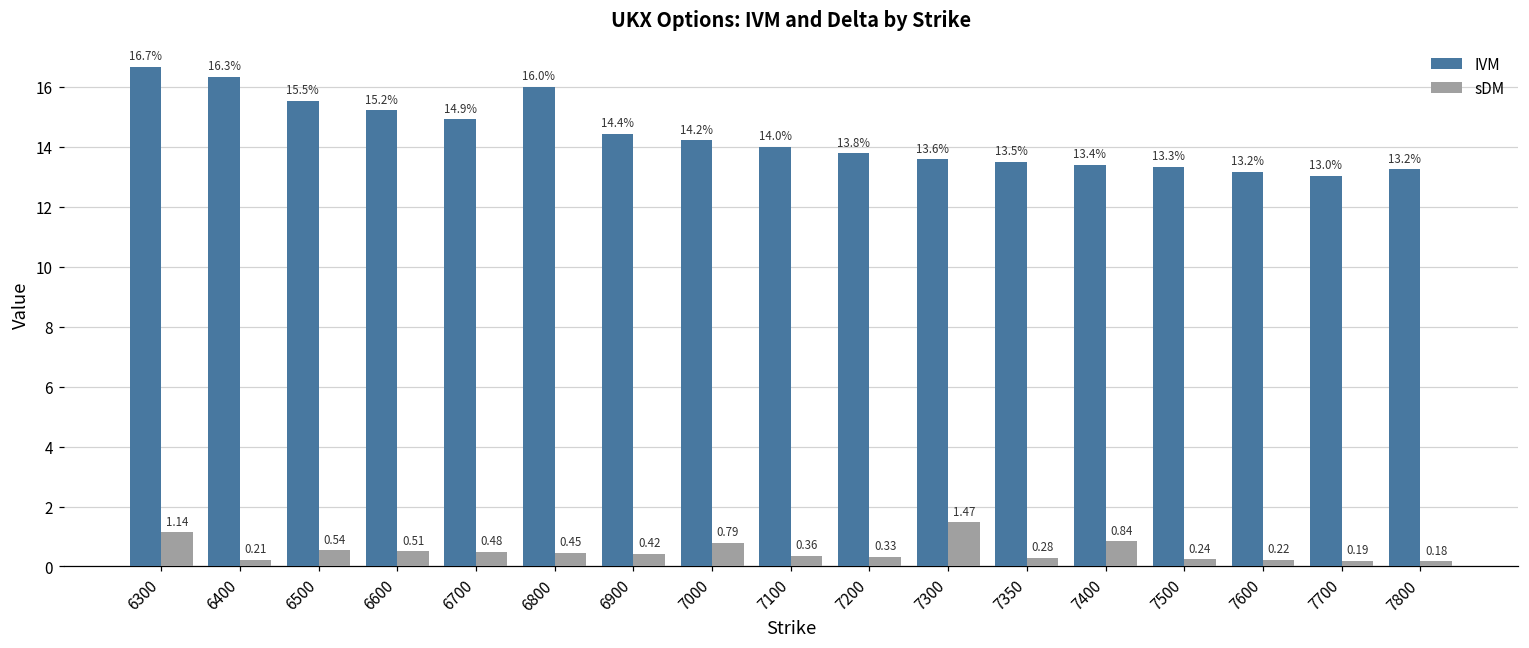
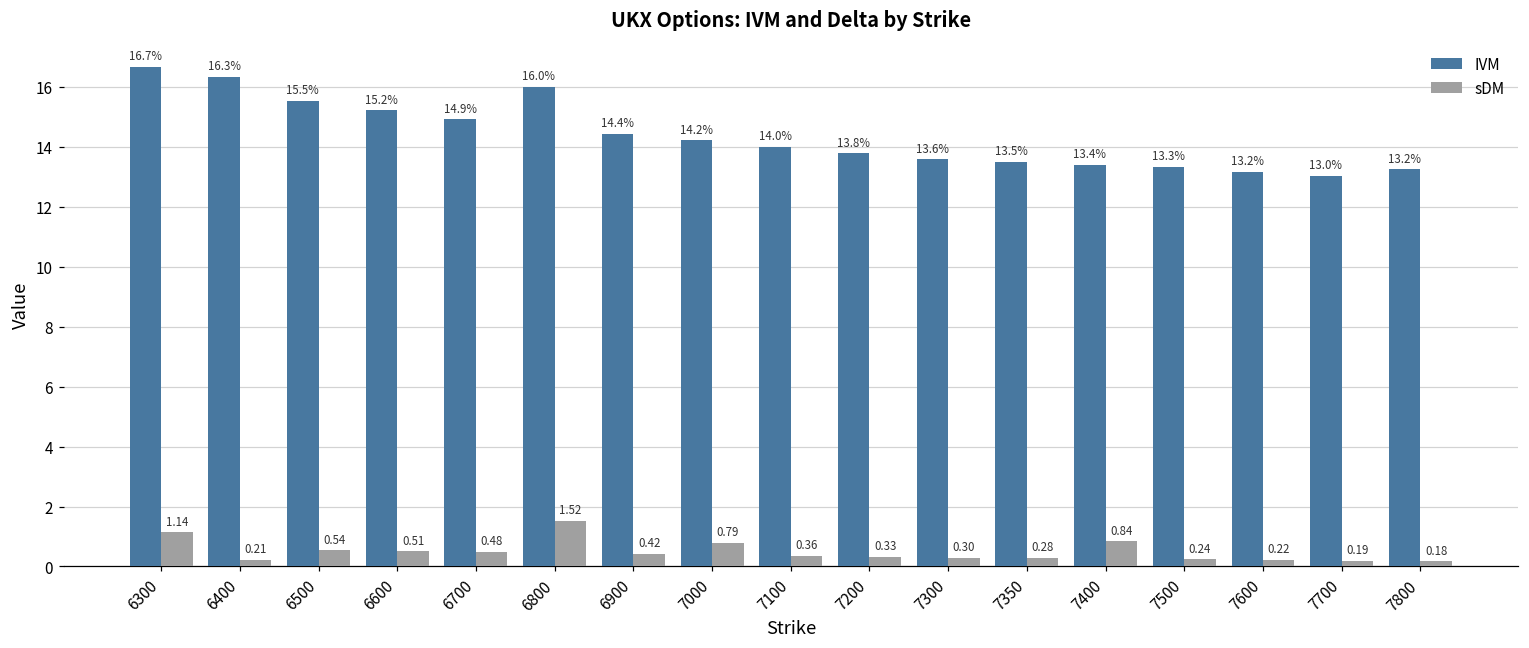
sDM, 6800: 0.45 -> 1.52
sDM, 7300: 1.47 -> 0.30
